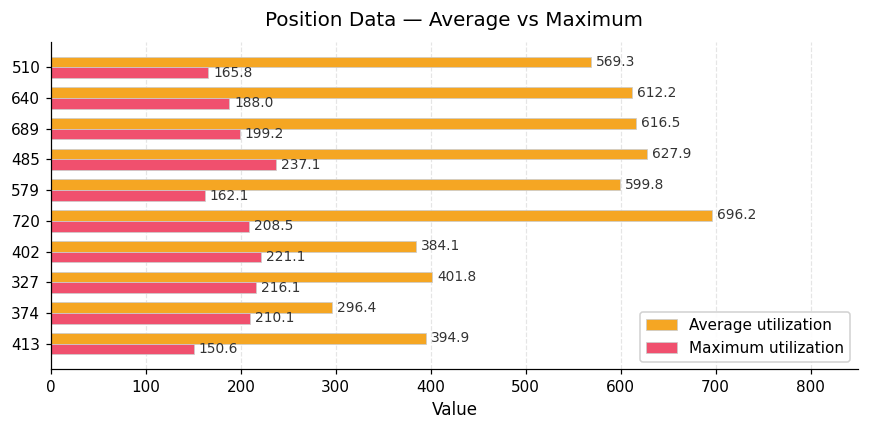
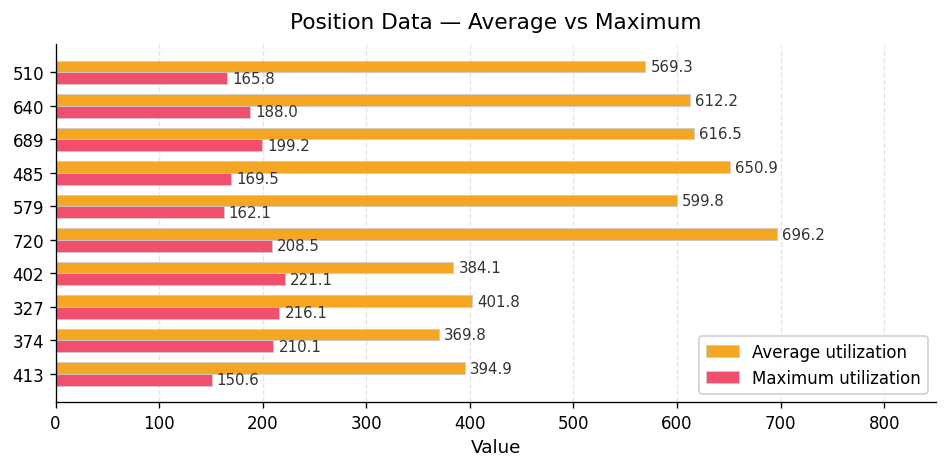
Average utilization, 485: 627.9 -> 650.9
Maximum utilization, 485: 237.1 -> 169.5
Average utilization, 374: 296.4 -> 369.8
